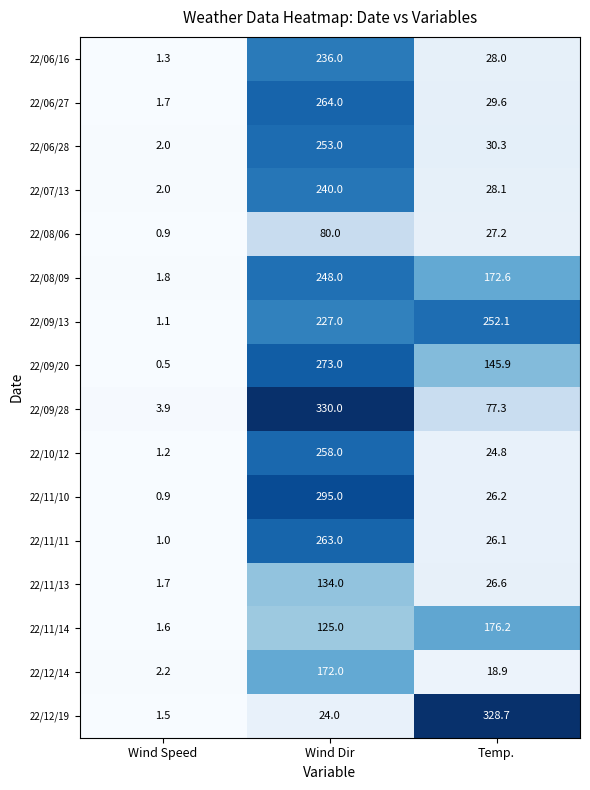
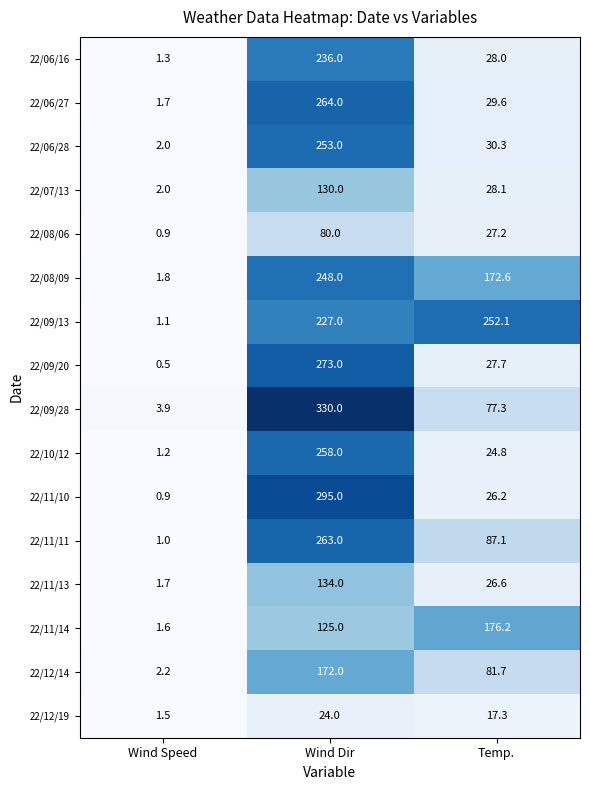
22/07/13, Wind Dir: 240.0 -> 130.0
22/09/20, Temp.: 145.9 -> 27.7
22/11/11, Temp.: 26.1 -> 87.1
22/12/14, Temp.: 18.9 -> 81.7
22/12/19, Temp.: 328.7 -> 17.3
